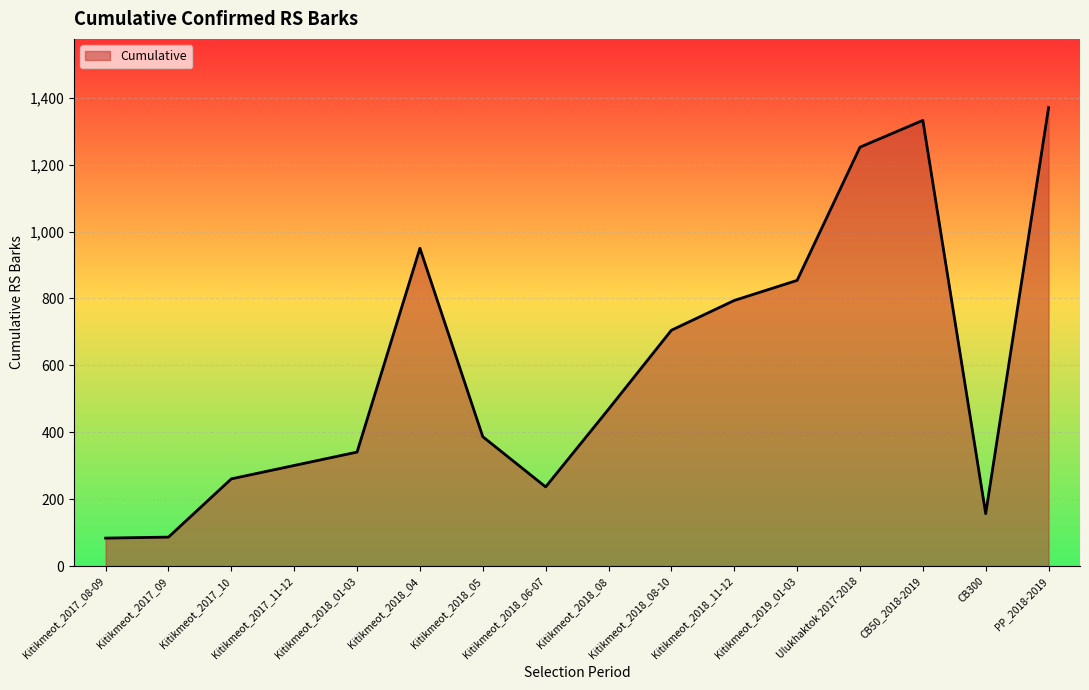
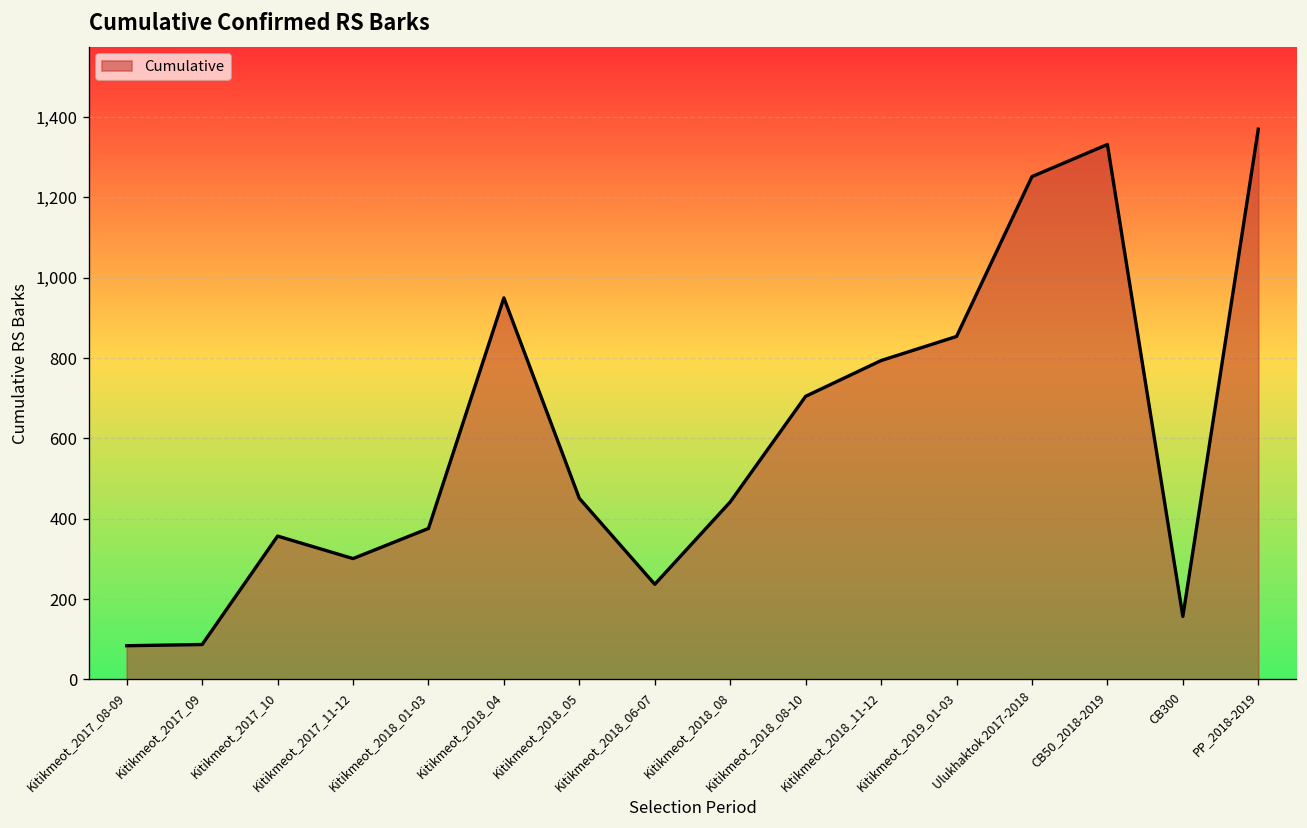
Kitikmeot_2017_10: 260 -> 360
Kitikmeot_2018_01-03: 340 -> 380
Kitikmeot_2018_05: 390 -> 450
Kitikmeot_2018_08: 470 -> 440
